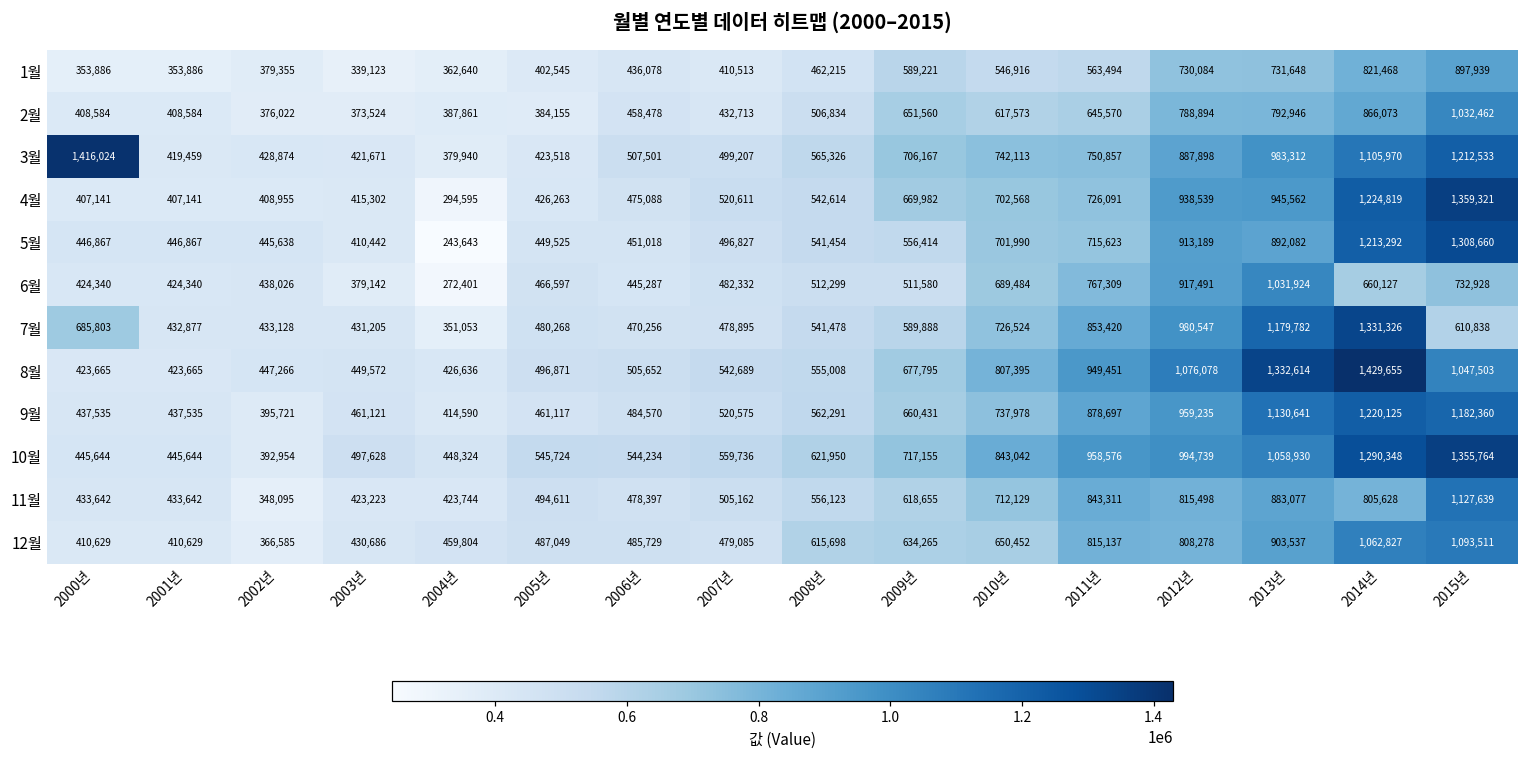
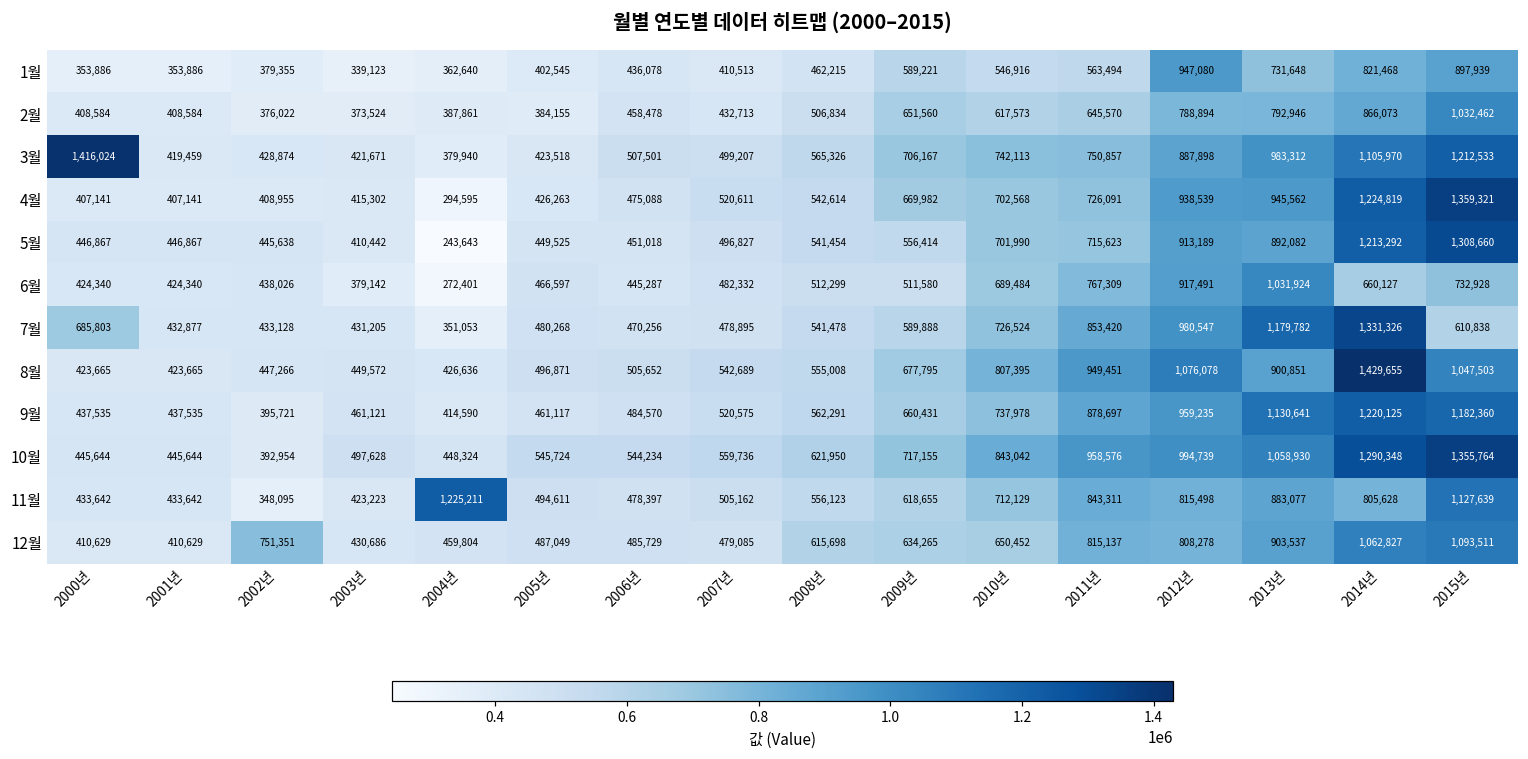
1월, 2012년: 730,084 -> 947,080
8월, 2013년: 1,332,614 -> 900,851
11월, 2004년: 423,744 -> 1,225,211
12월, 2002년: 366,585 -> 751,351
